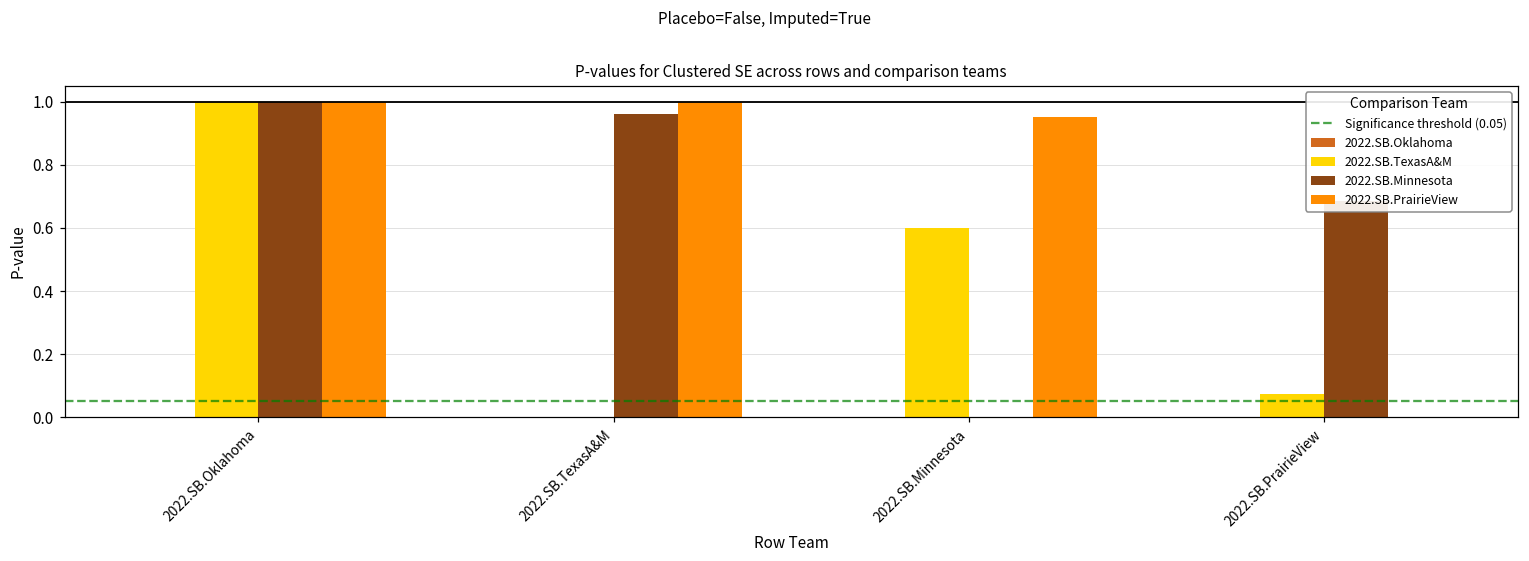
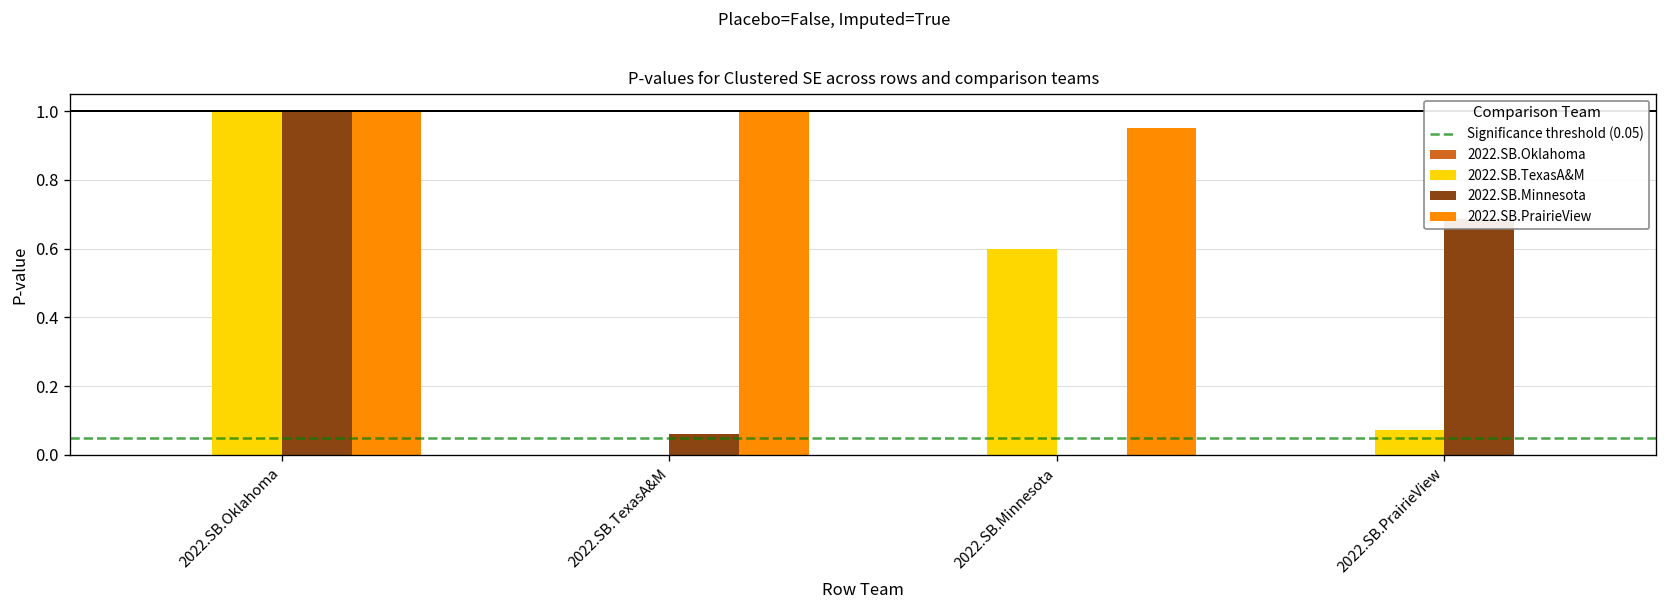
2022.SB.Minnesota, 2022.SB.TexasA&M: 0.96 -> 0.06
